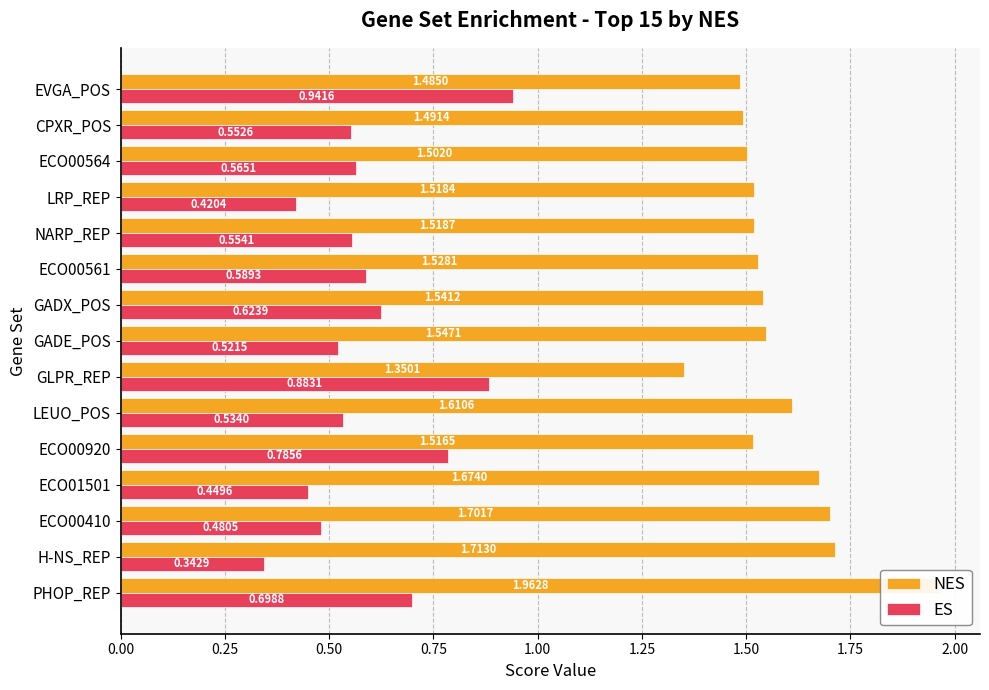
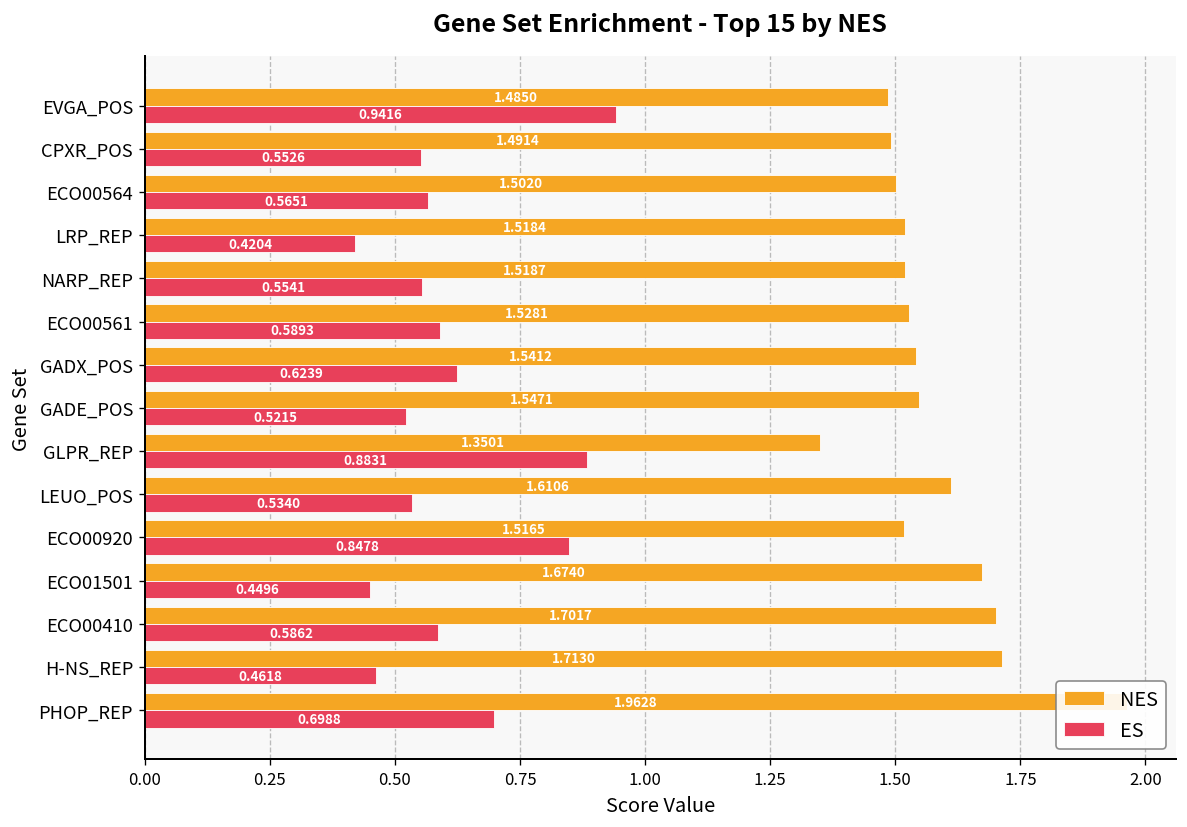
ES, ECO00920: 0.7856 -> 0.8478
ES, ECO00410: 0.4805 -> 0.5862
ES, H-NS_REP: 0.3429 -> 0.4618
